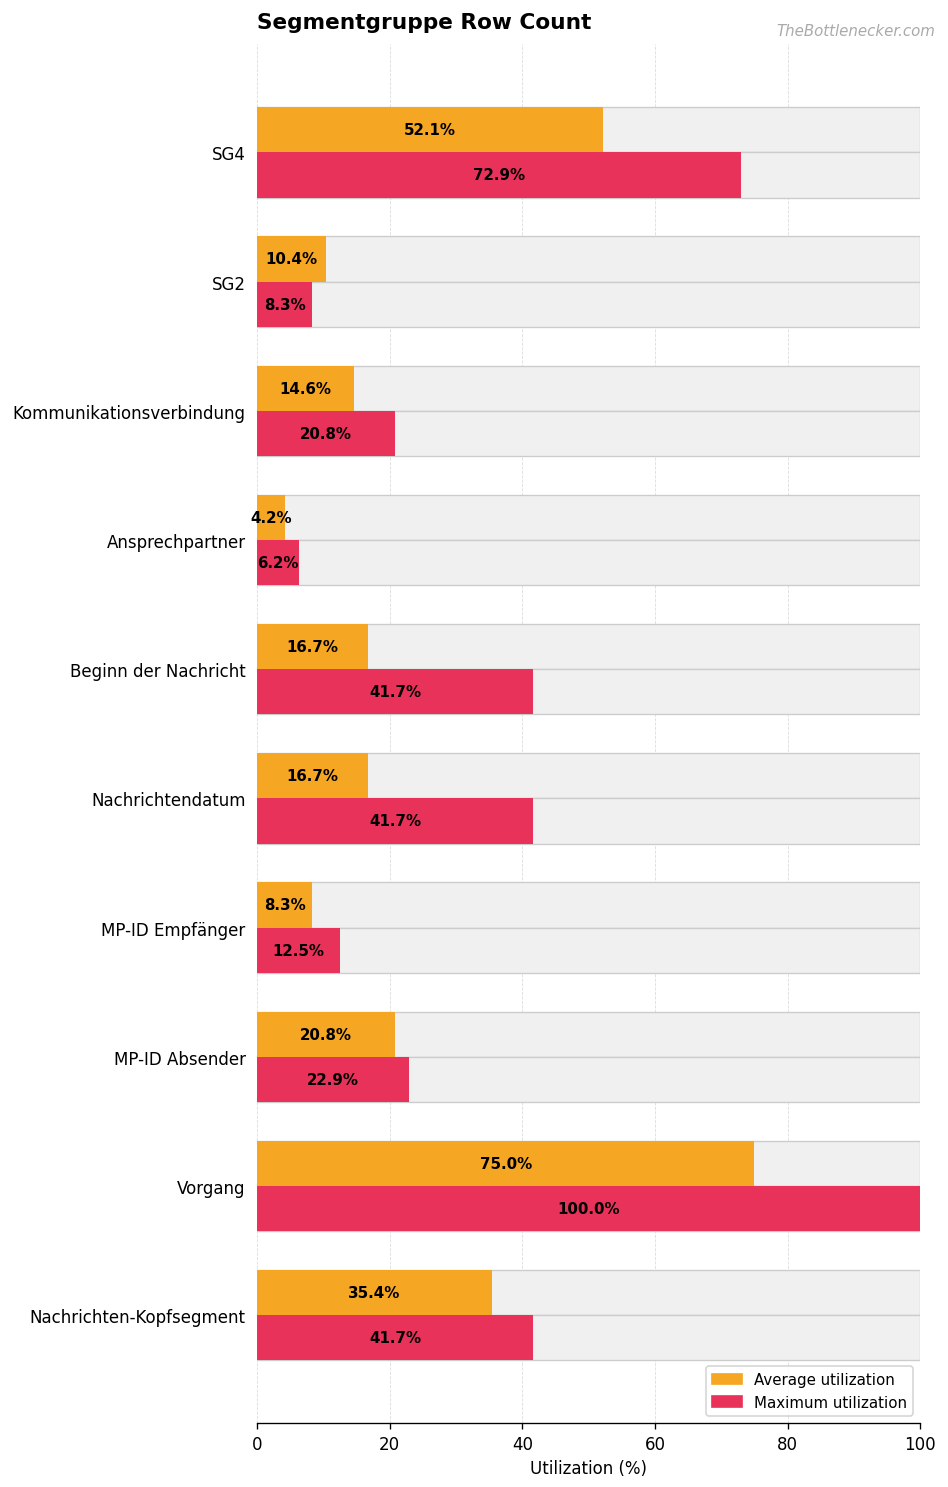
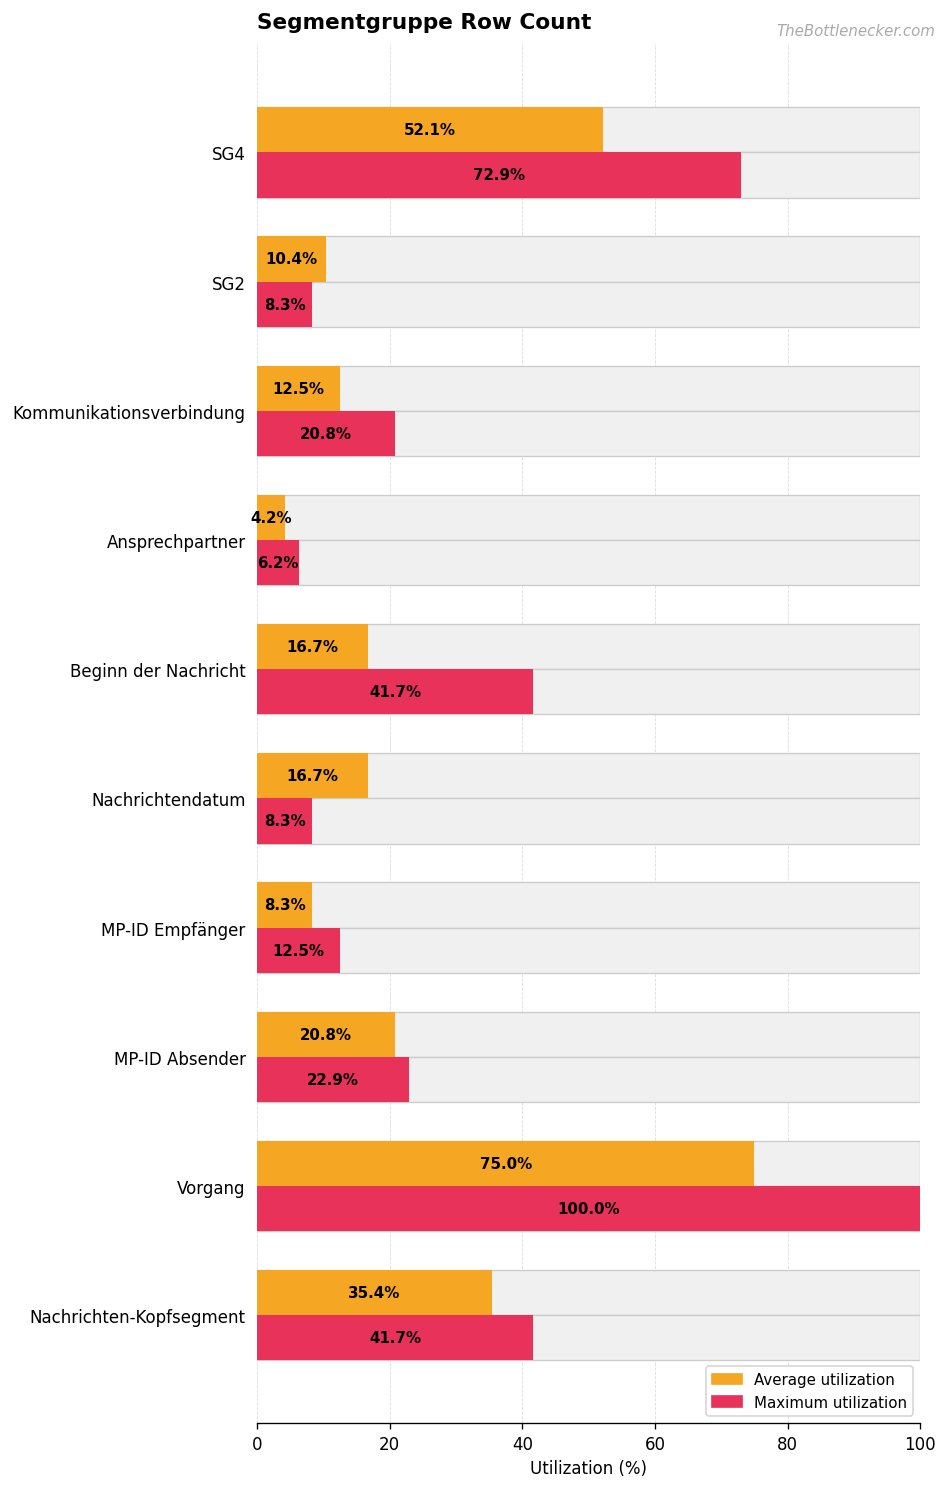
Average utilization, Kommunikationsverbindung: 14.6% -> 12.5%
Maximum utilization, Nachrichtendatum: 41.7% -> 8.3%
